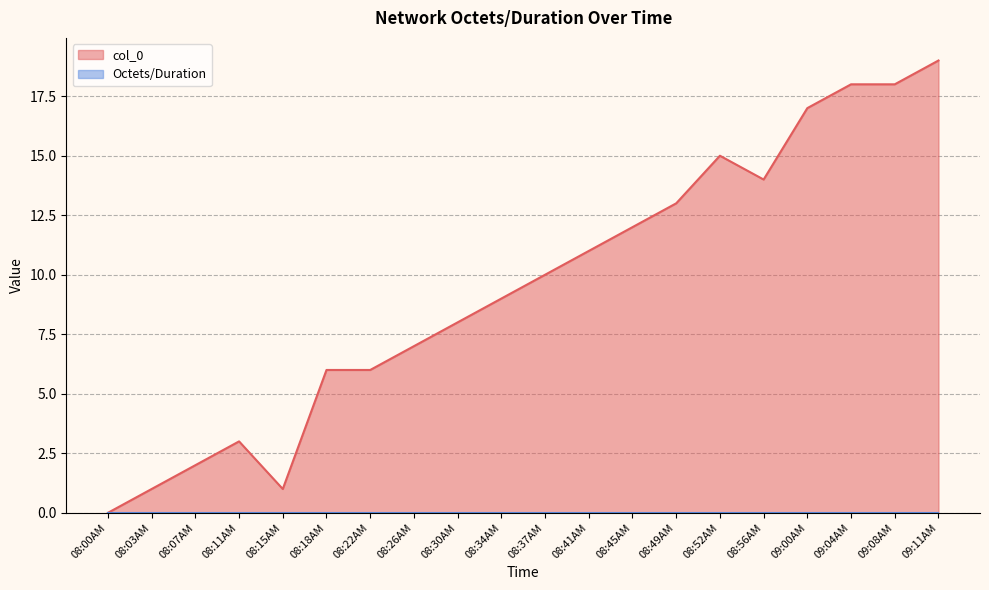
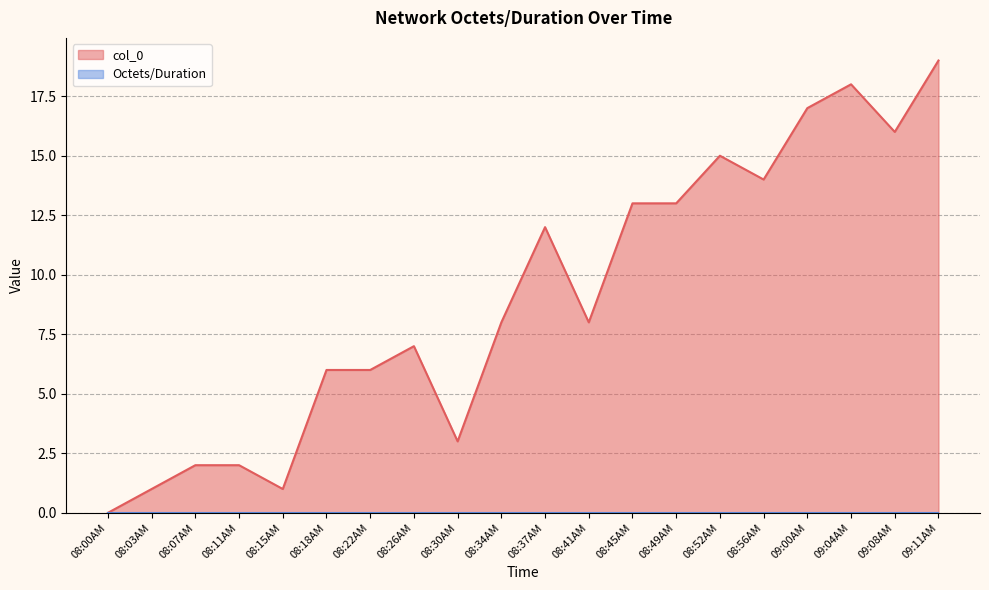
col_0, 08:11AM: 3 -> 2
col_0, 08:30AM: 8 -> 3
col_0, 08:34AM: 9 -> 8
col_0, 08:37AM: 10 -> 12
col_0, 08:41AM: 11 -> 8
col_0, 08:45AM: 12 -> 13
col_0, 09:08AM: 18 -> 16
